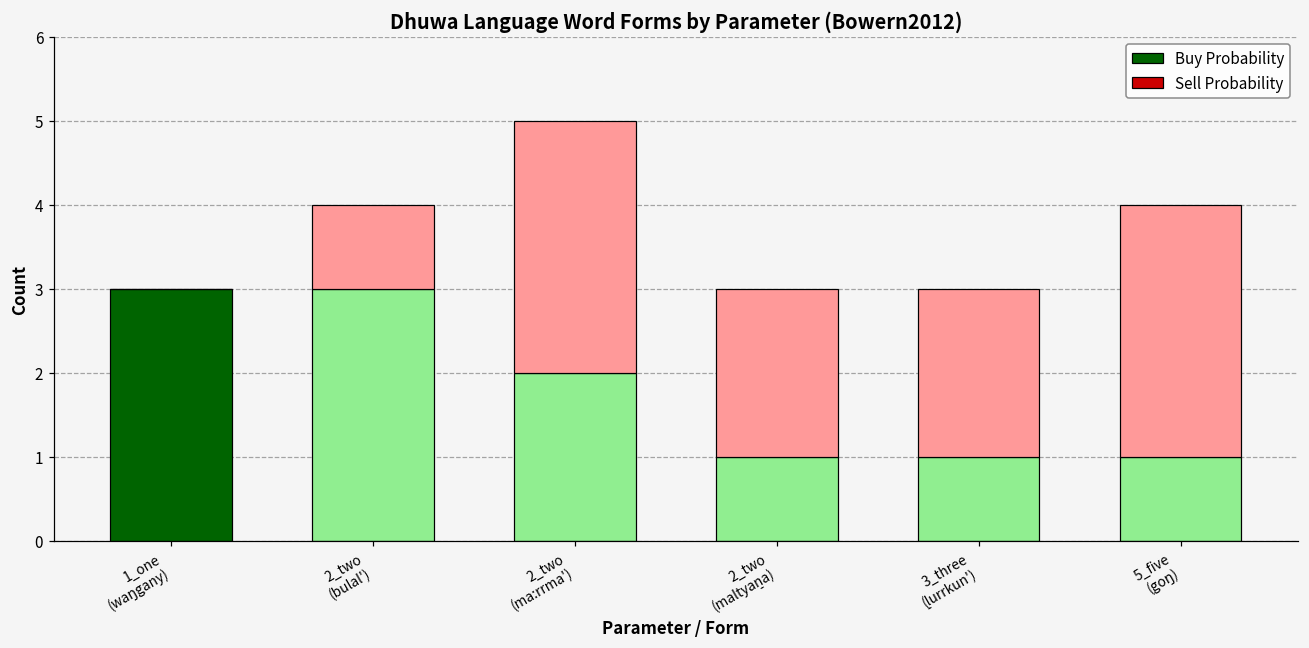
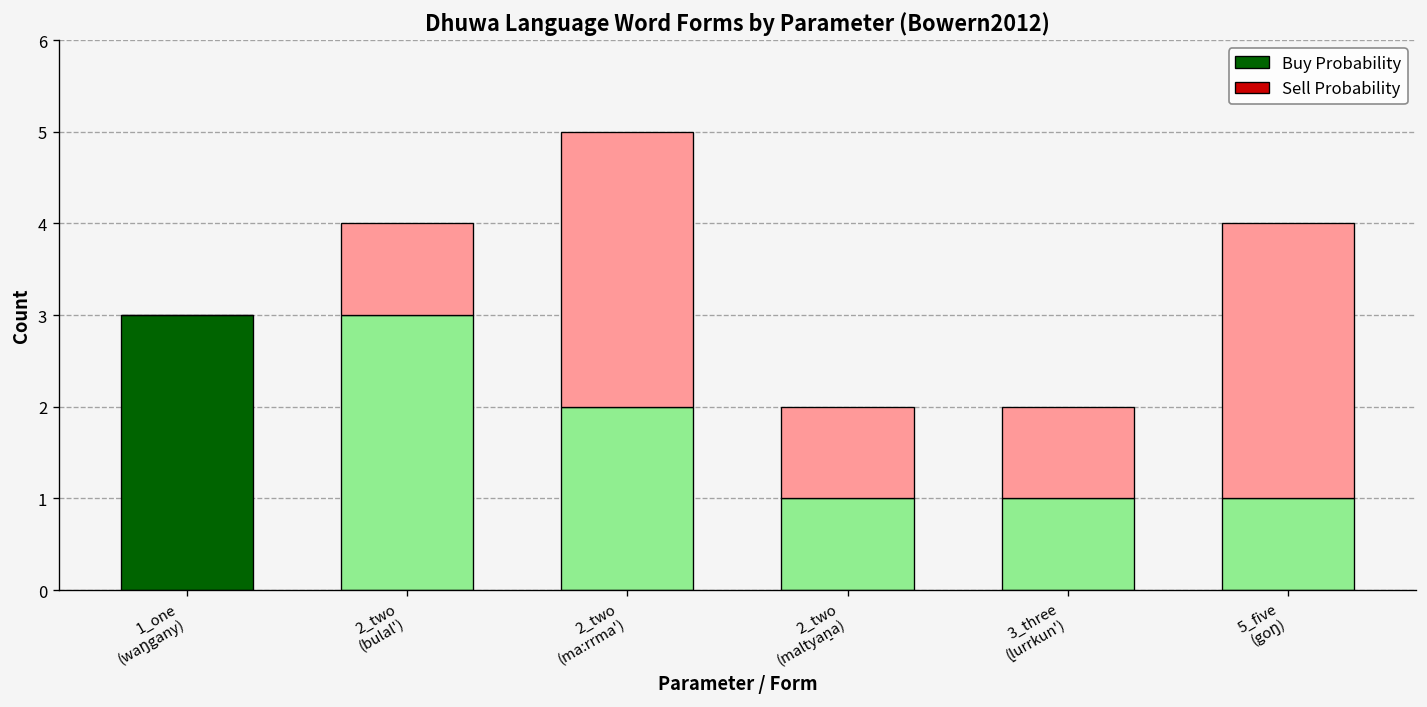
Sell Probability, 2_two (maltyan̠a): 2 -> 1
Sell Probability, 3_three (l̠urrkun'): 2 -> 1
